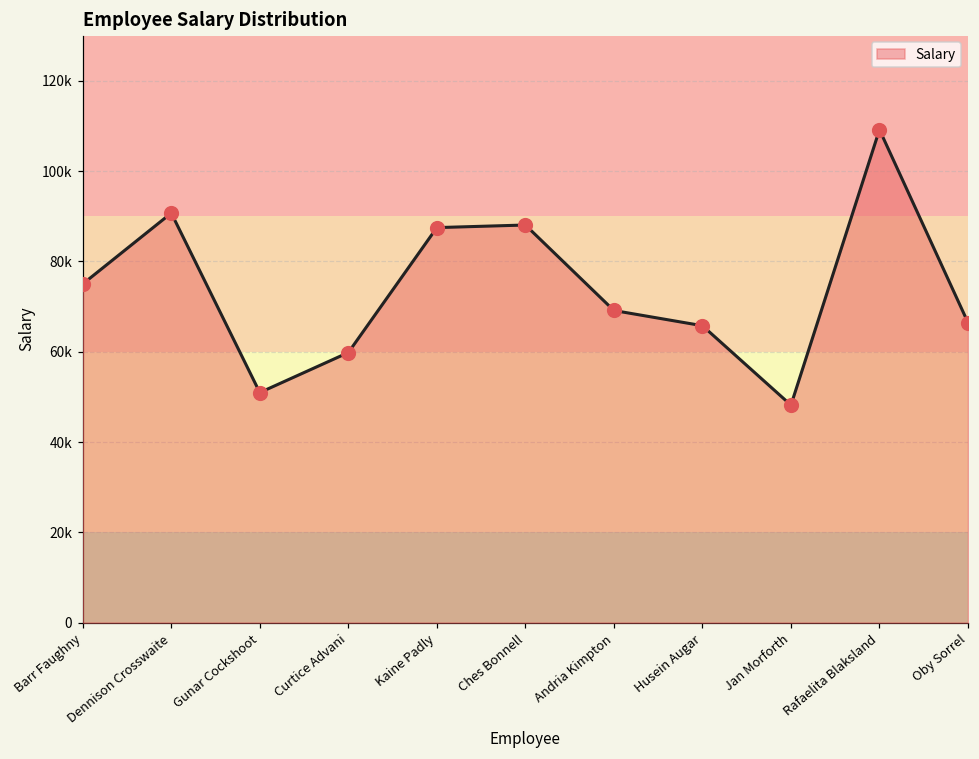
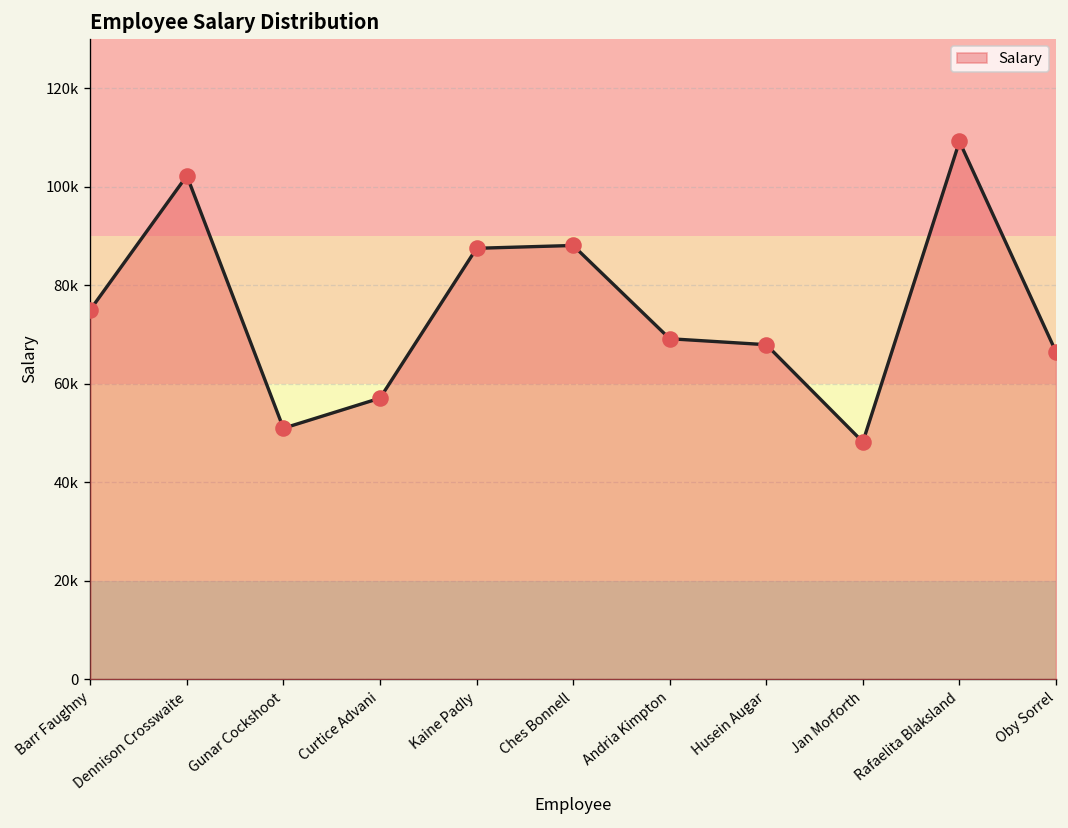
Dennison Crosswaite: 91000 -> 102000
Curtice Advani: 60000 -> 57000
Husein Augar: 66000 -> 68000
